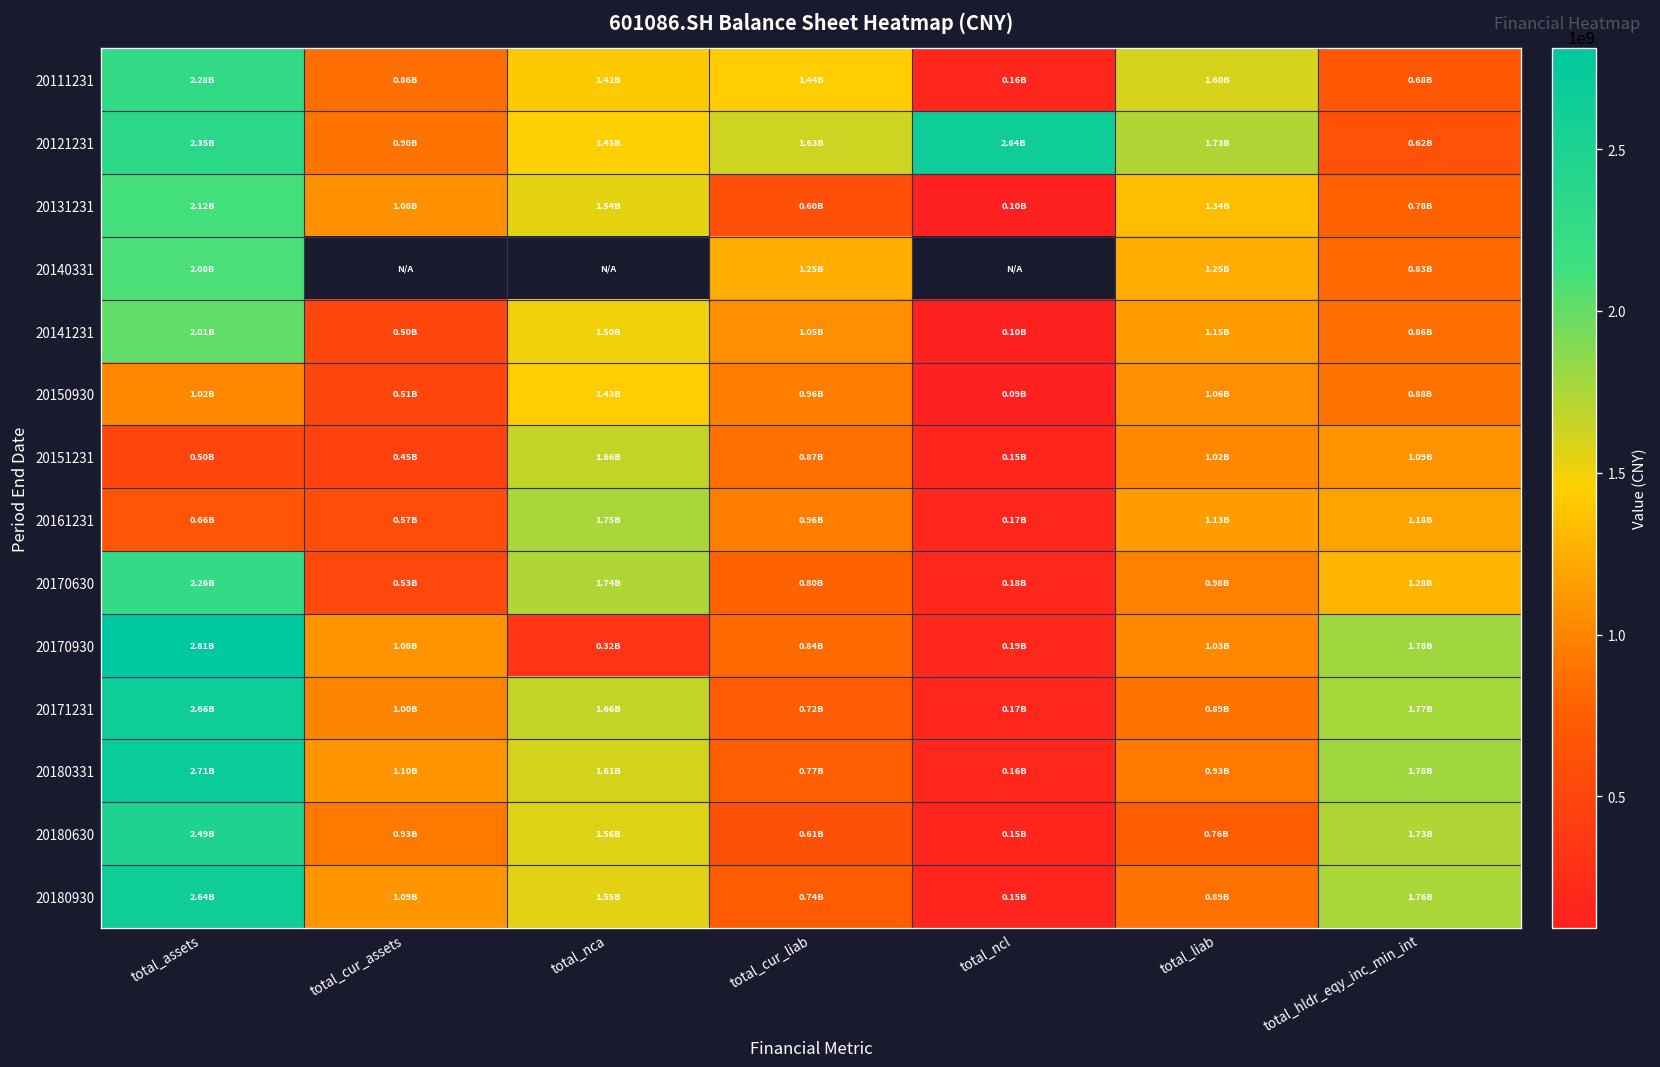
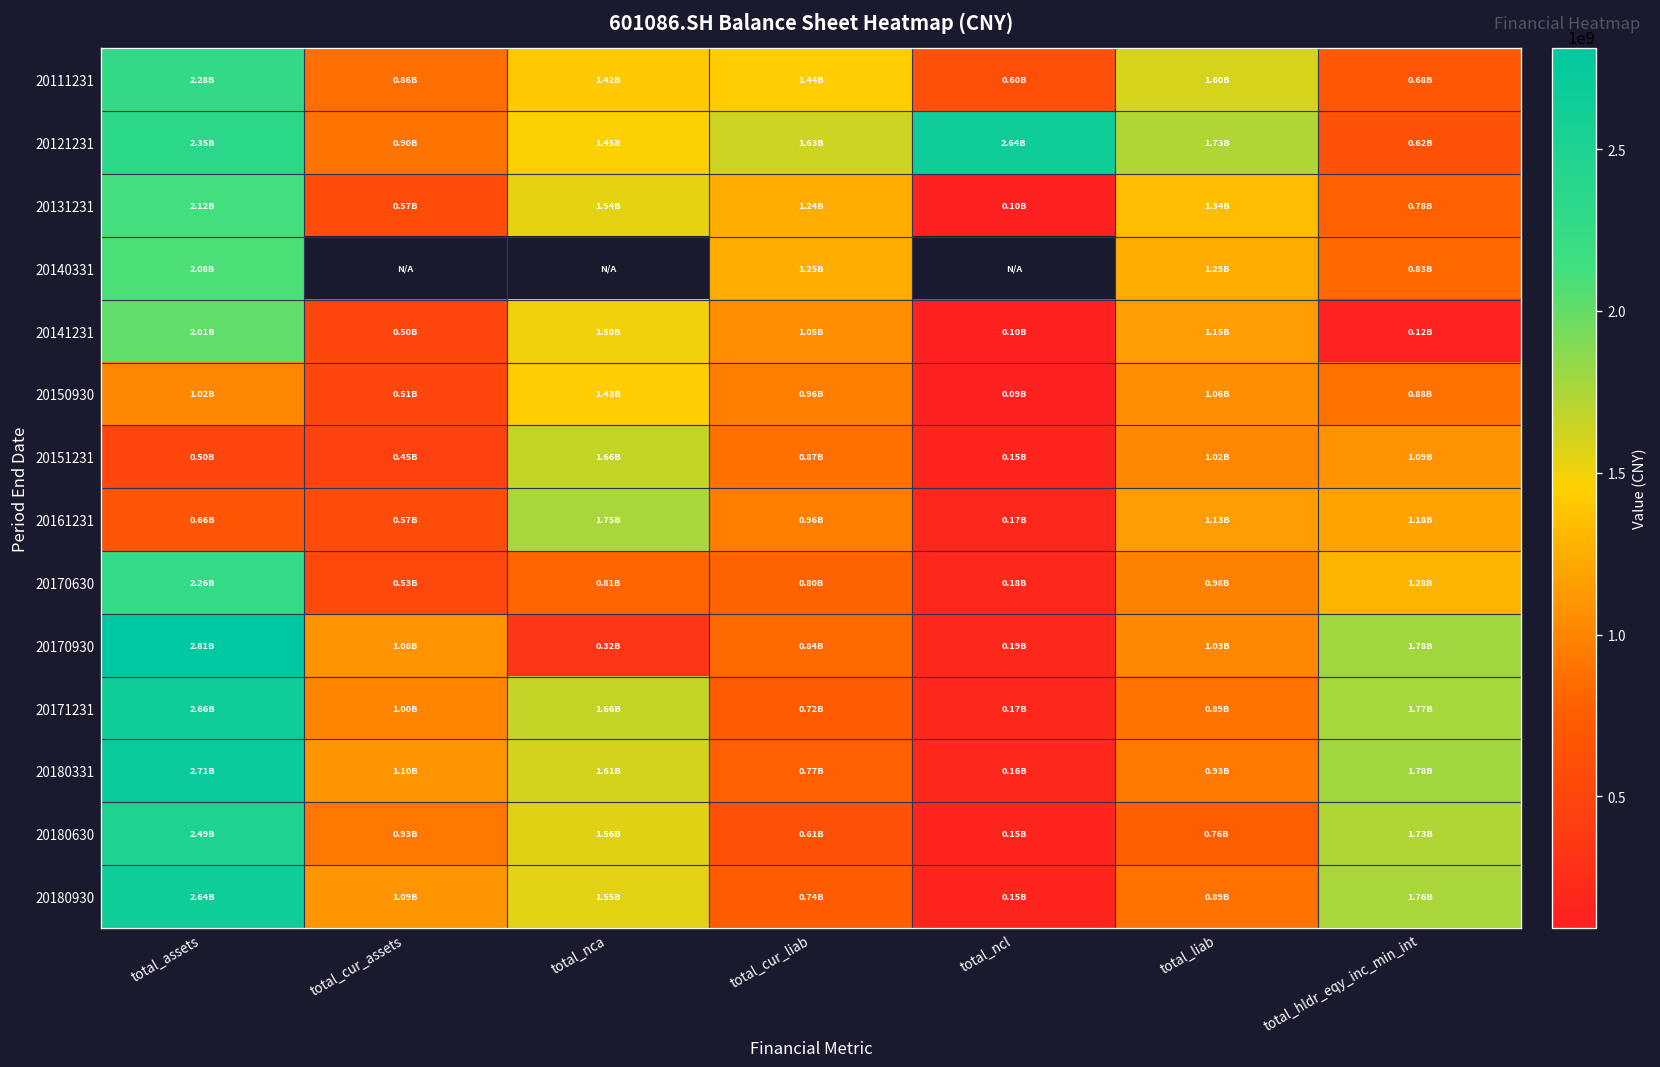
20111231, total_ncl: 0.16B -> 0.60B
20131231, total_cur_assets: 1.08B -> 0.57B
20131231, total_cur_liab: 0.60B -> 1.24B
20141231, total_hldr_eqy_inc_min_int: 0.86B -> 0.12B
20170630, total_nca: 1.74B -> 0.81B
